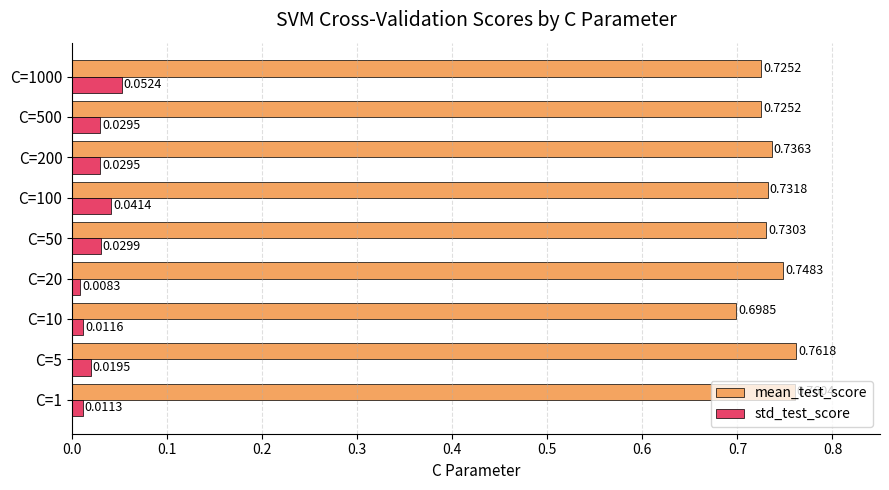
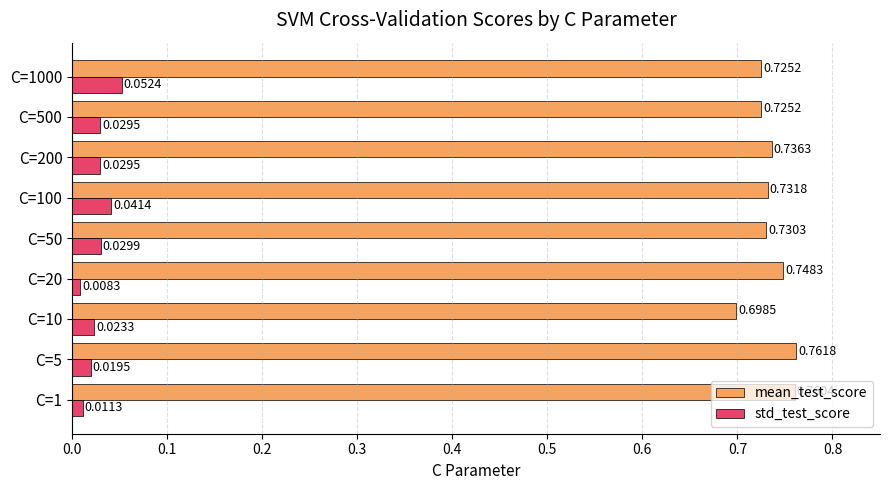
std_test_score, C=10: 0.0116 -> 0.0233
